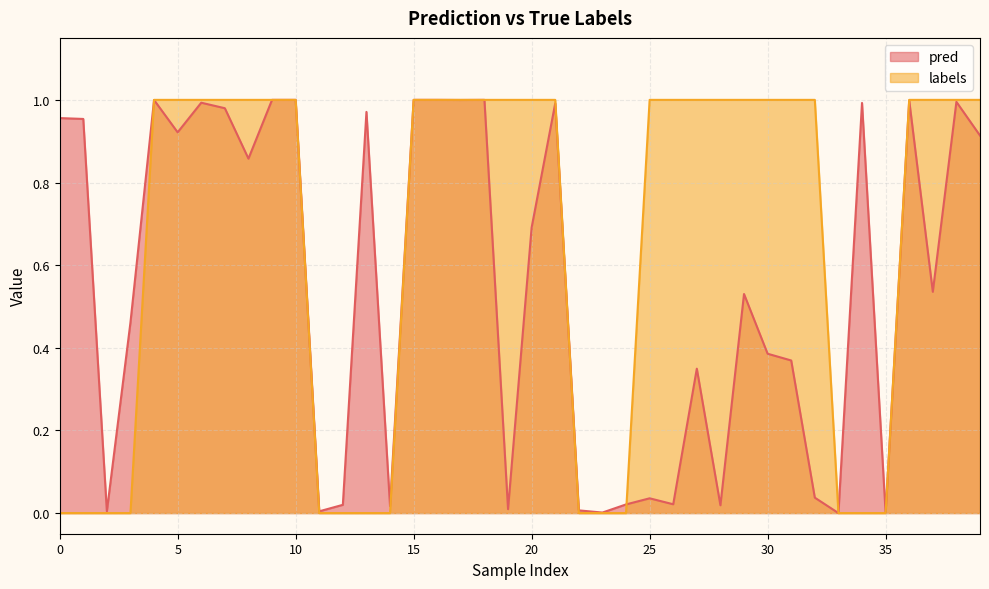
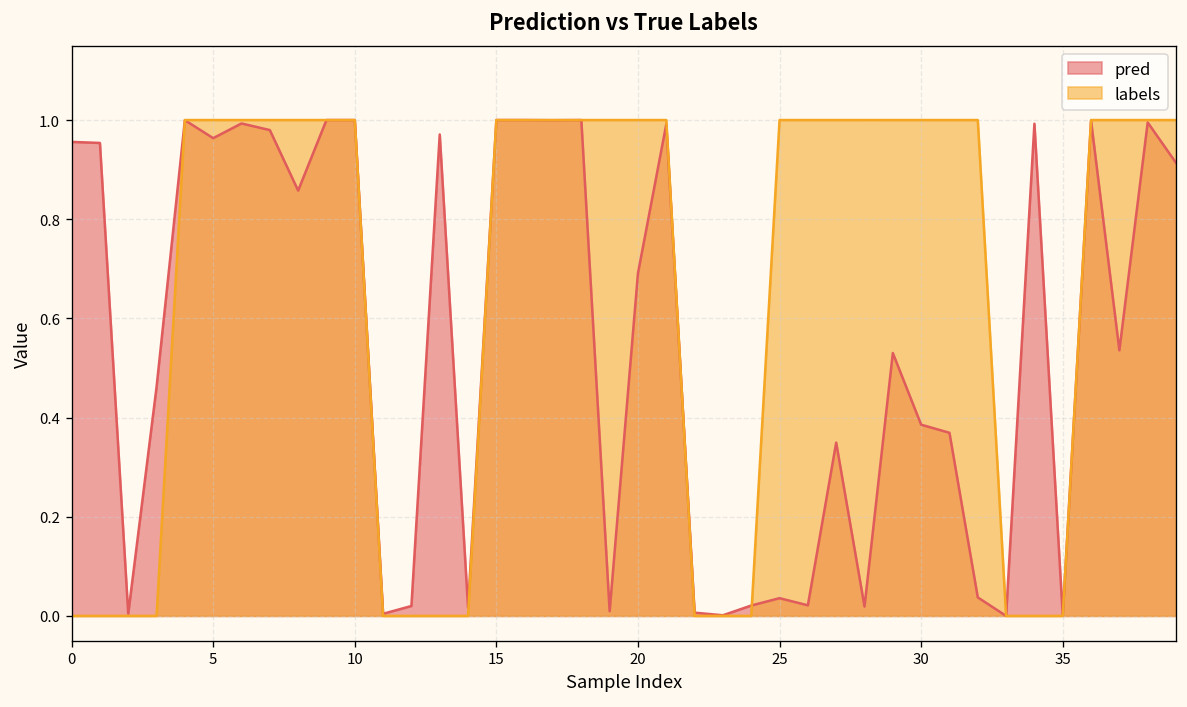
pred, 5: 0.92 -> 0.96
